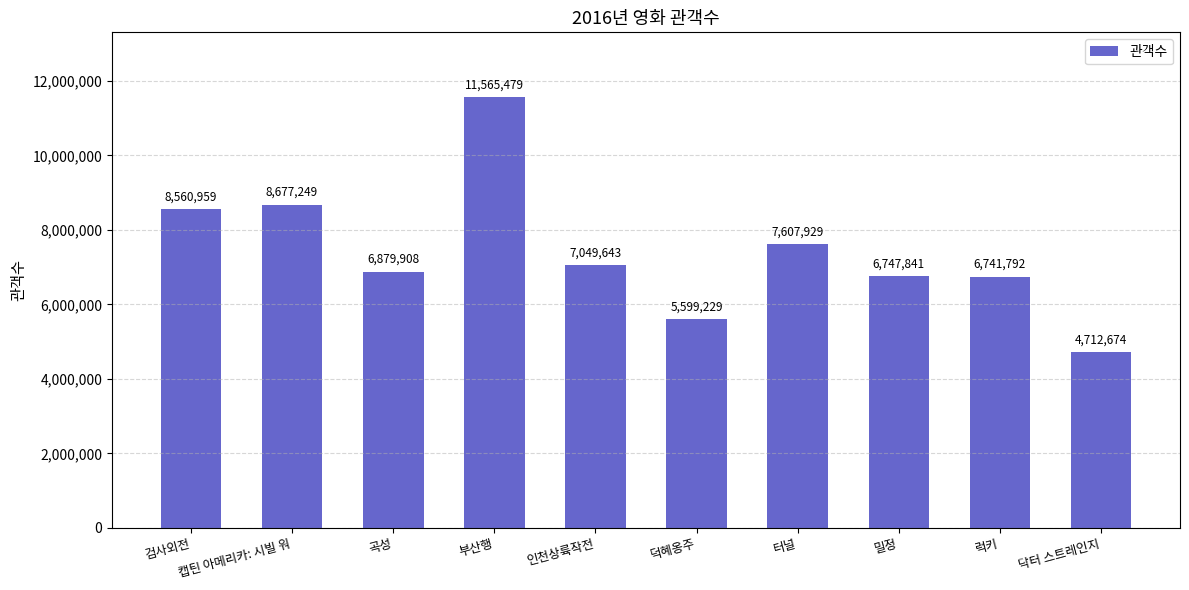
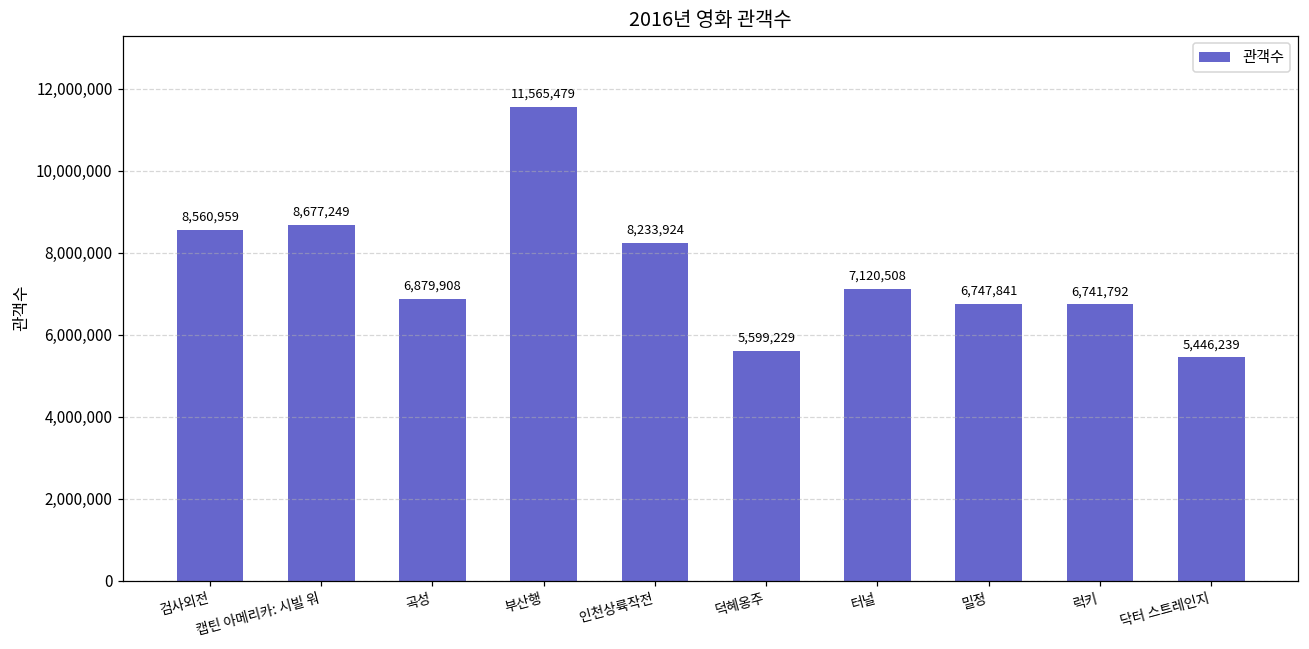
인천상륙작전: 7,049,643 -> 8,233,924
터널: 7,607,929 -> 7,120,508
닥터 스트레인지: 4,712,674 -> 5,446,239
